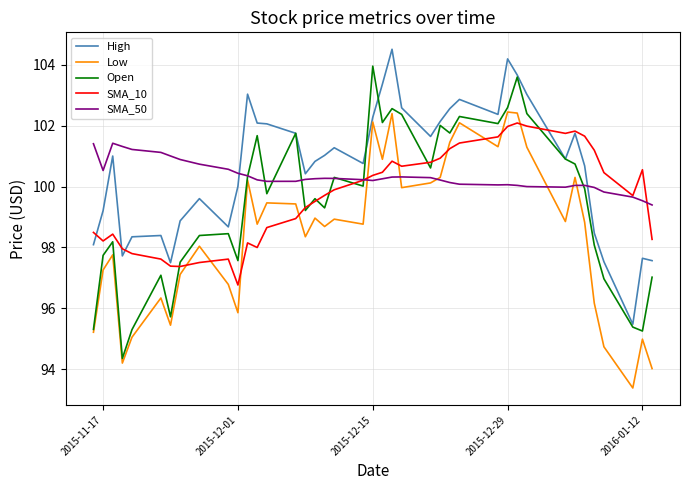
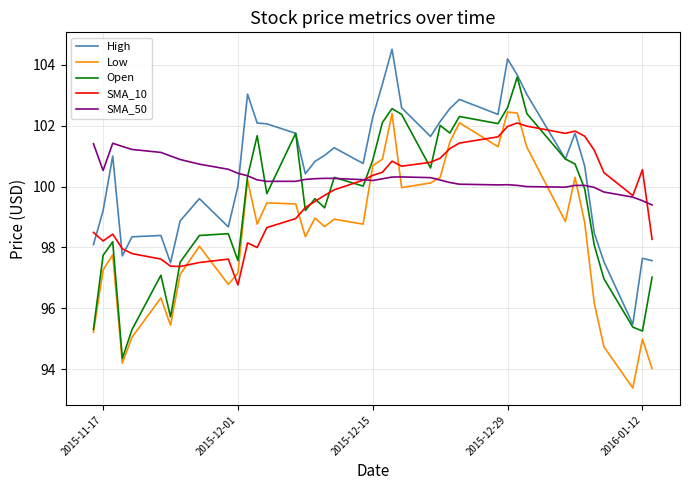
Low, 2015-12-01: 95.9 -> 97.2
Low, 2015-12-15: 102.1 -> 100.7
Open, 2015-12-15: 104.0 -> 100.9
